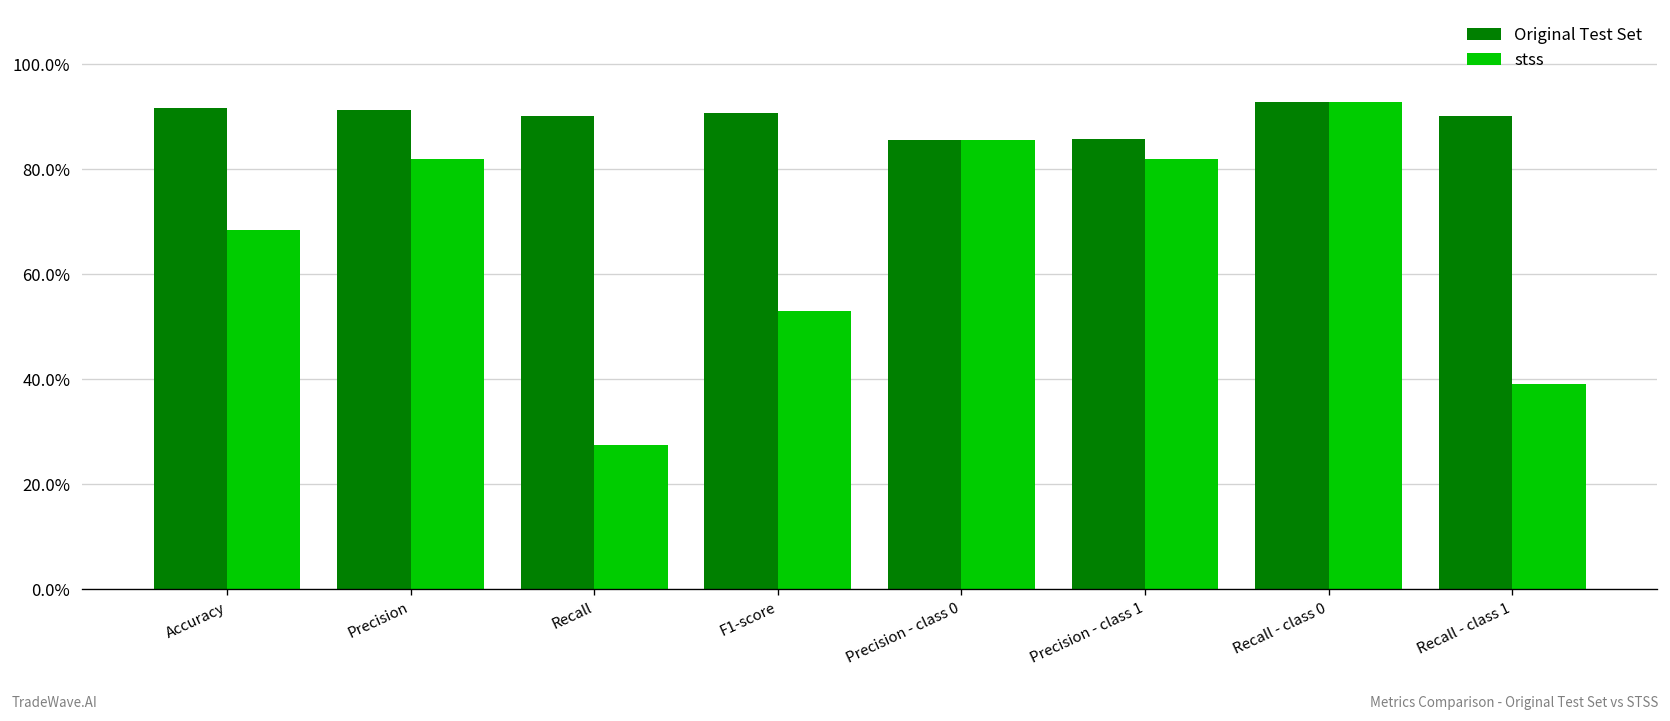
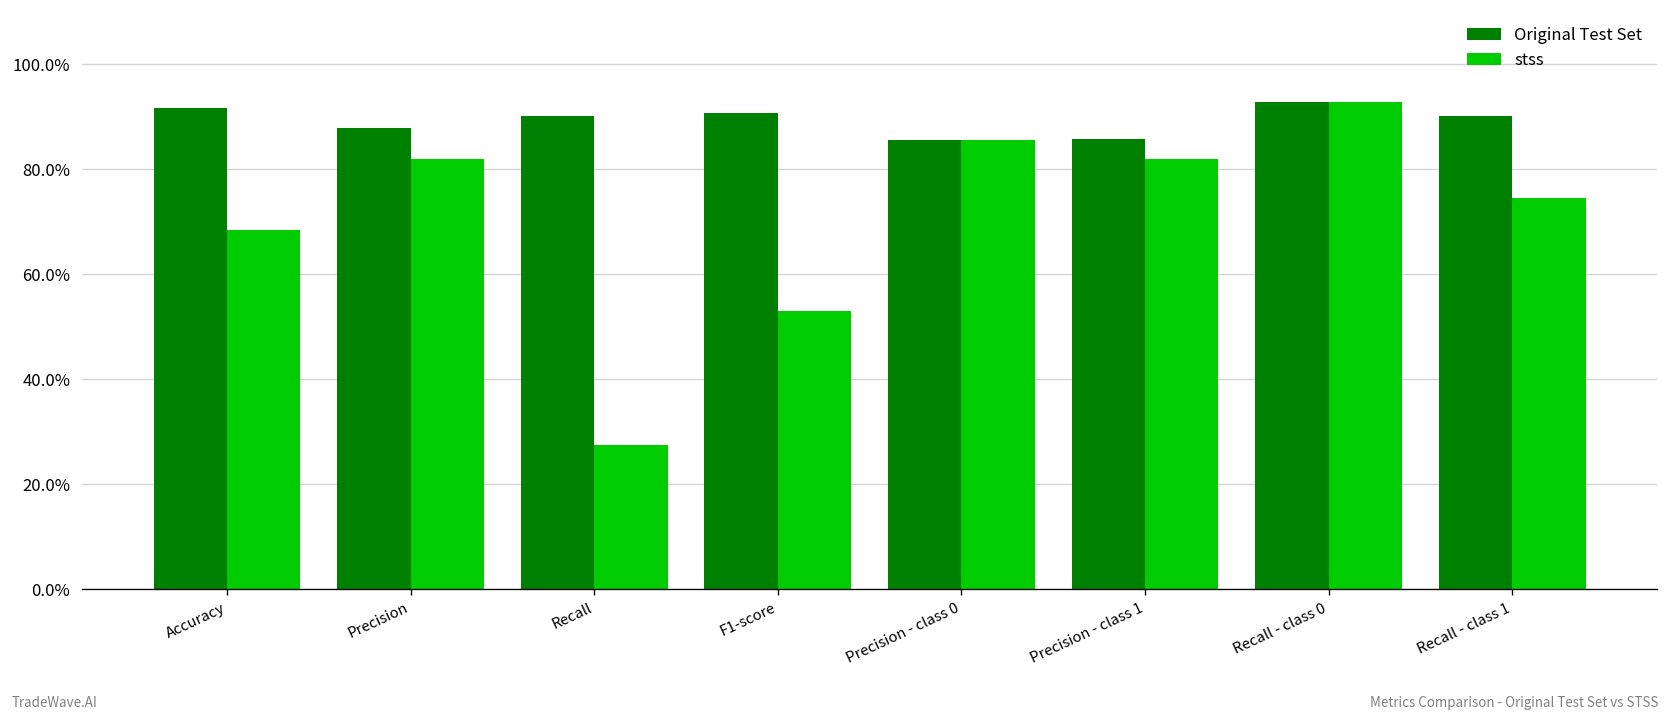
Original Test Set, Precision: 91% -> 88%
stss, Recall - class 1: 39% -> 75%
